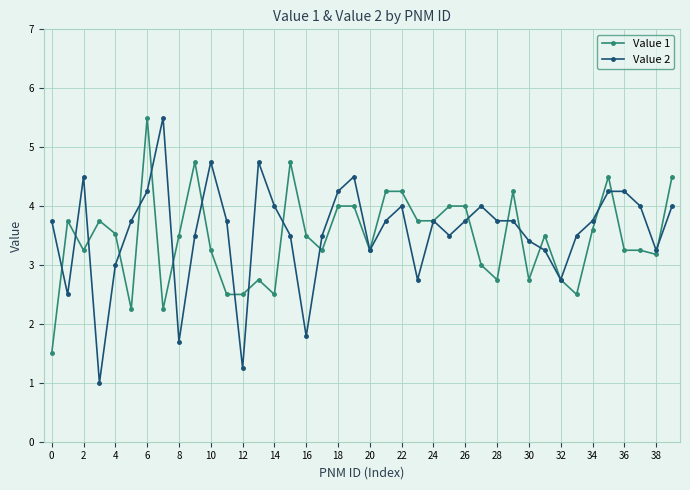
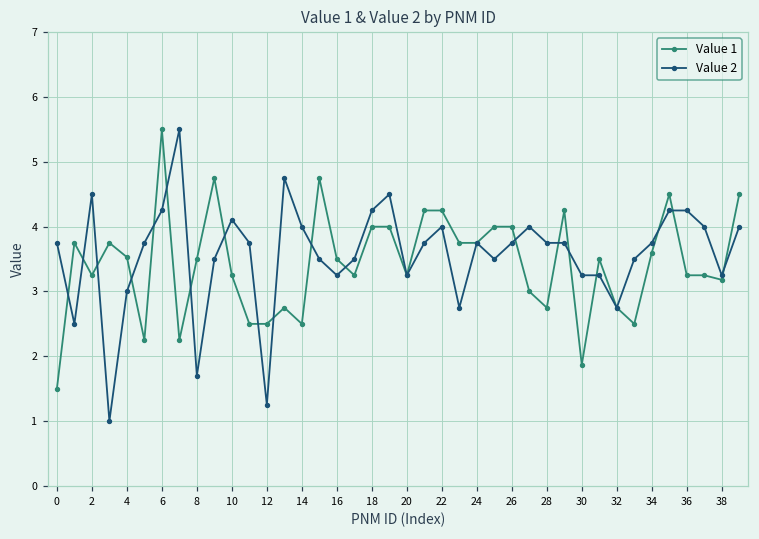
Value 2, 10: 4.8 -> 4.1
Value 2, 16: 1.8 -> 3.3
Value 1, 30: 2.8 -> 1.9
Value 2, 30: 3.4 -> 3.3
